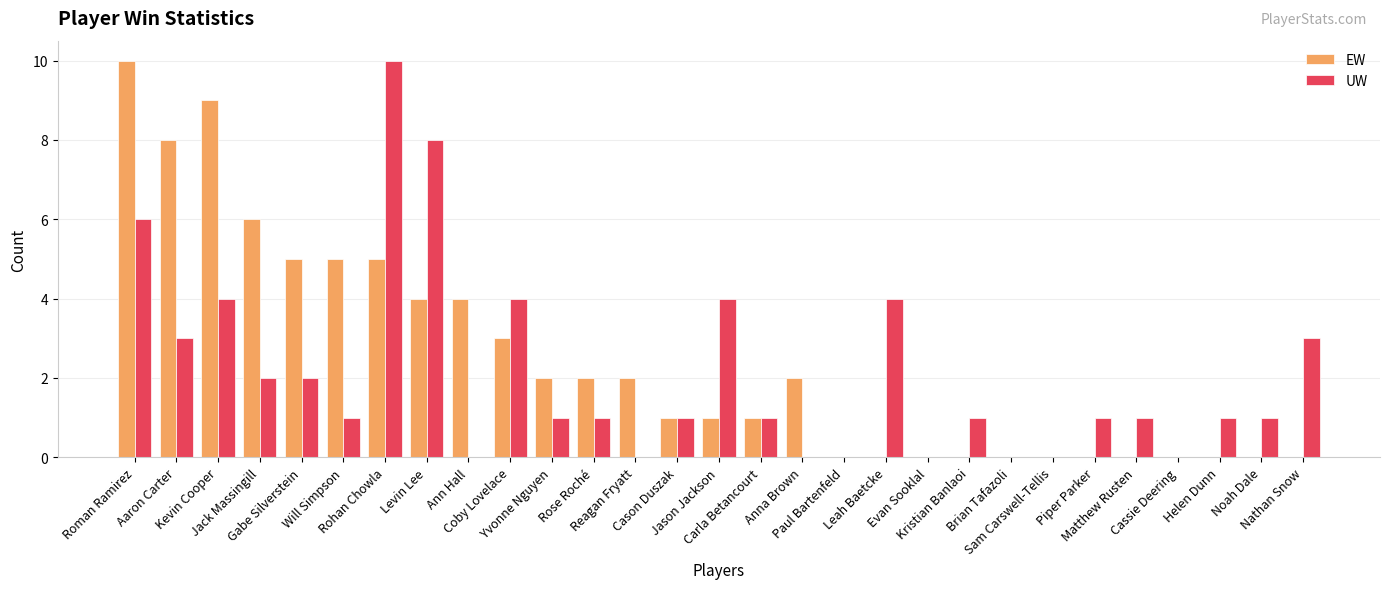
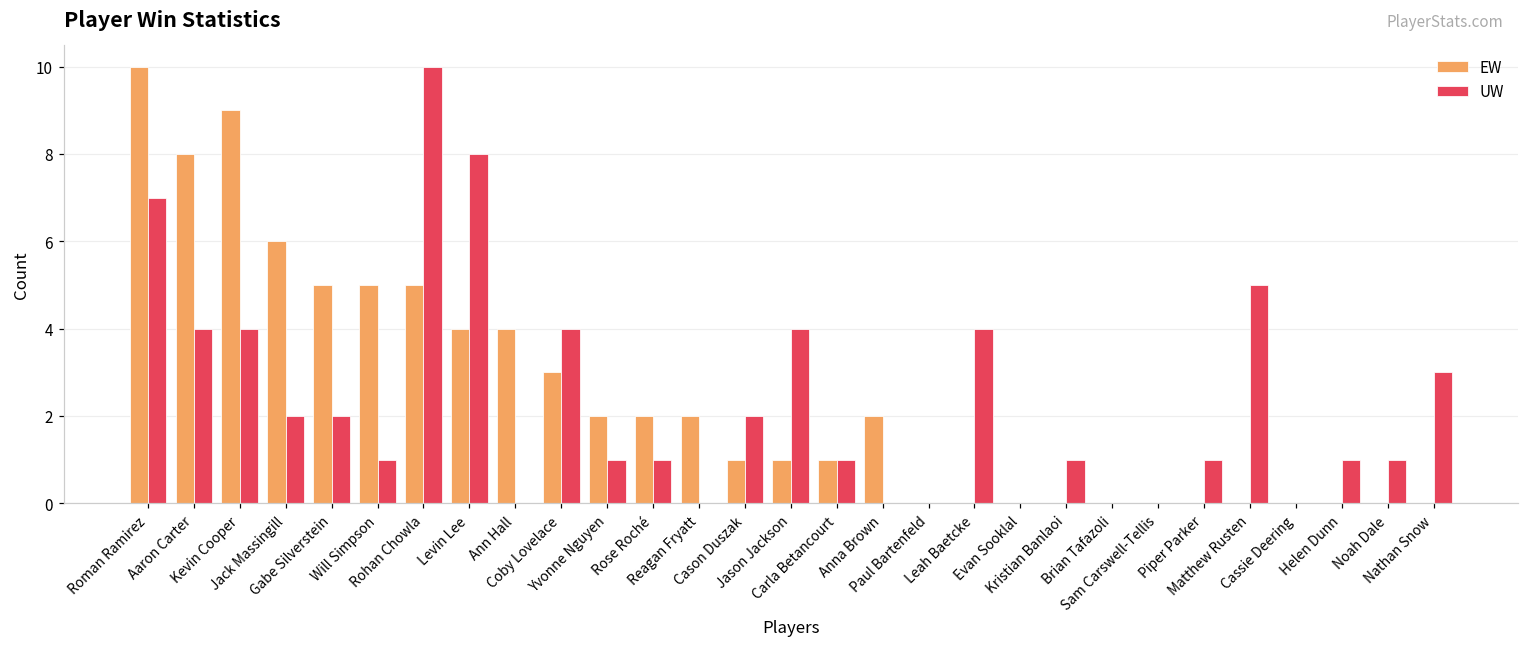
UW, Roman Ramirez: 6 -> 7
UW, Aaron Carter: 3 -> 4
UW, Cason Duszak: 1 -> 2
UW, Matthew Rusten: 1 -> 5
